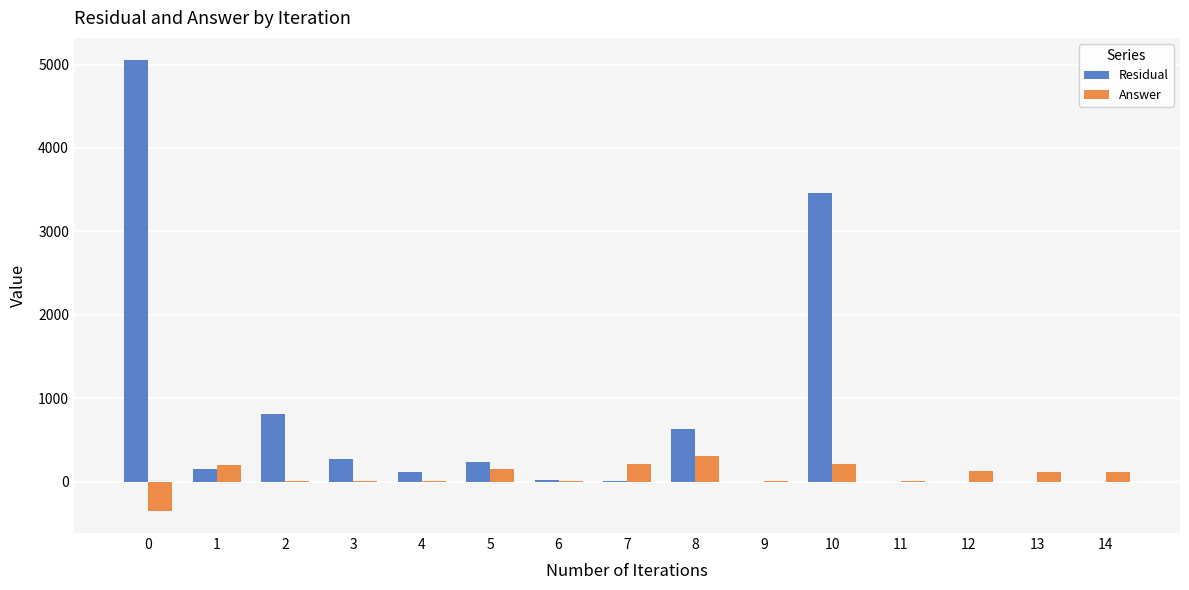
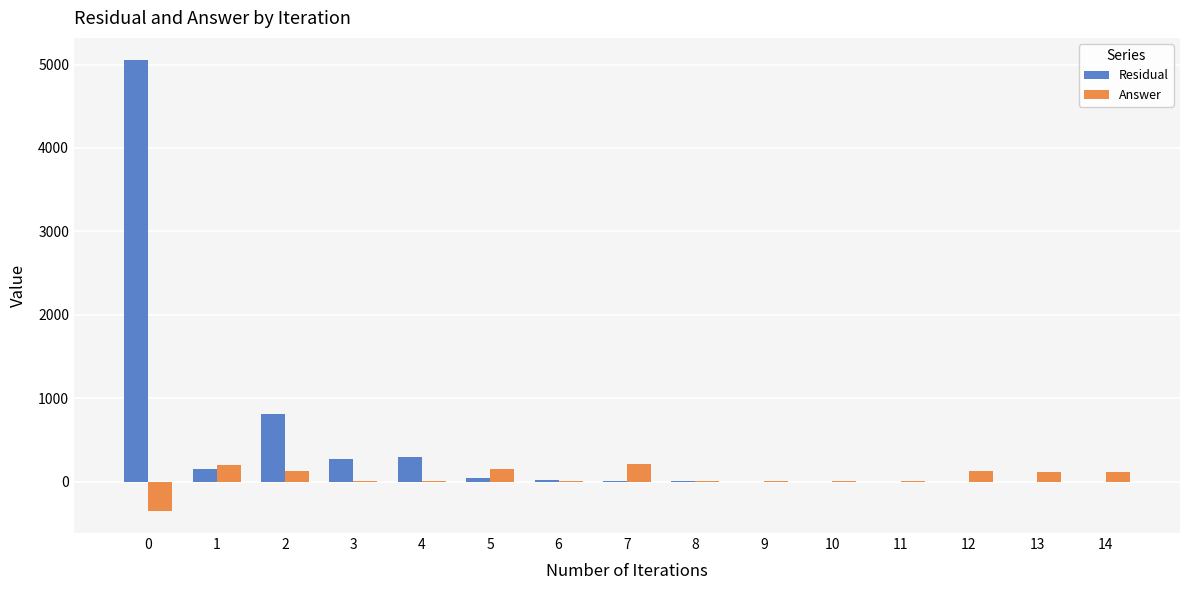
Answer, 2: 0 -> 100
Residual, 4: 100 -> 300
Residual, 5: 200 -> 0
Residual, 8: 600 -> 0
Answer, 8: 300 -> 0
Residual, 10: 3500 -> 0
Answer, 10: 200 -> 0
